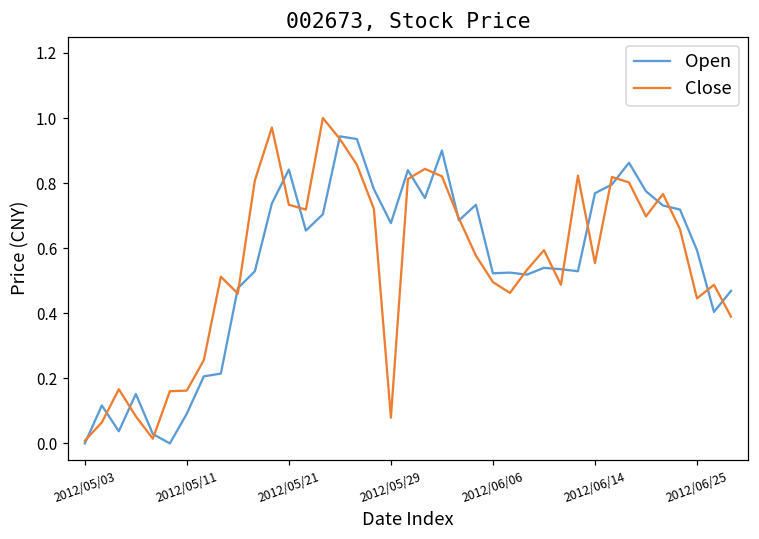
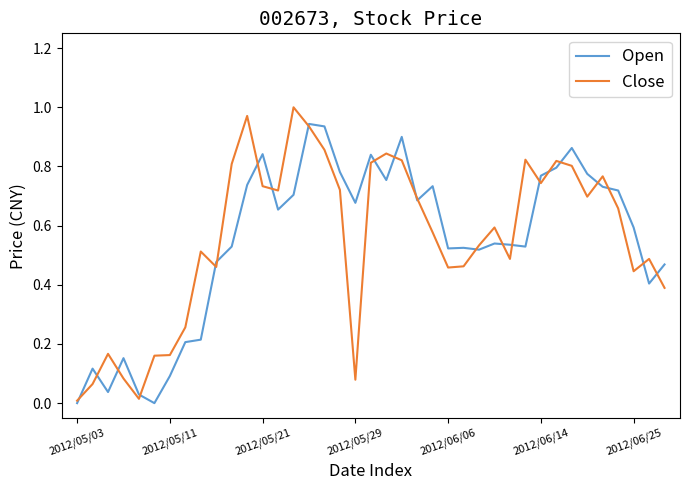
Close, 2012/06/06: 0.50 -> 0.46
Close, 2012/06/14: 0.55 -> 0.74
